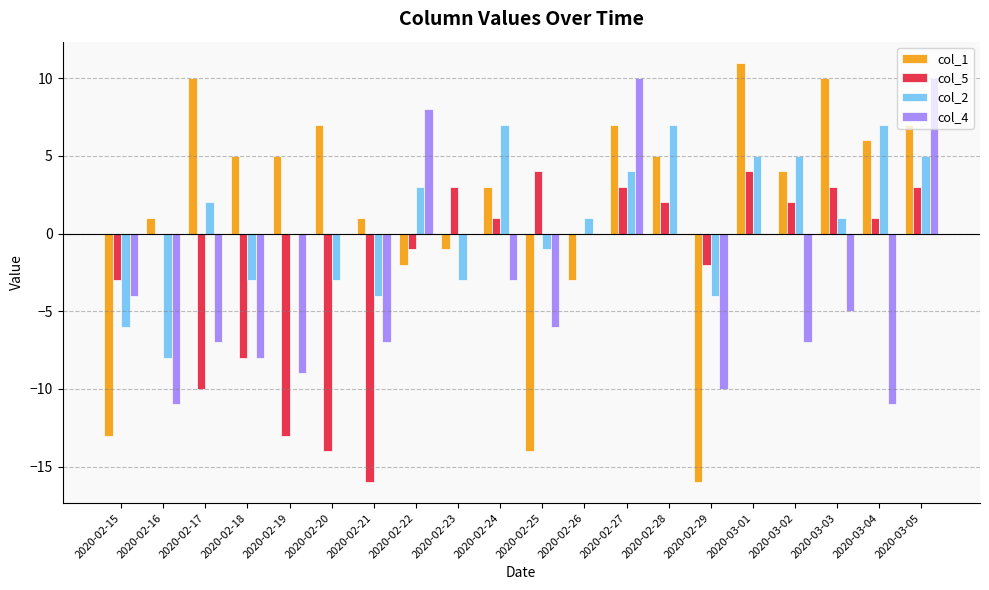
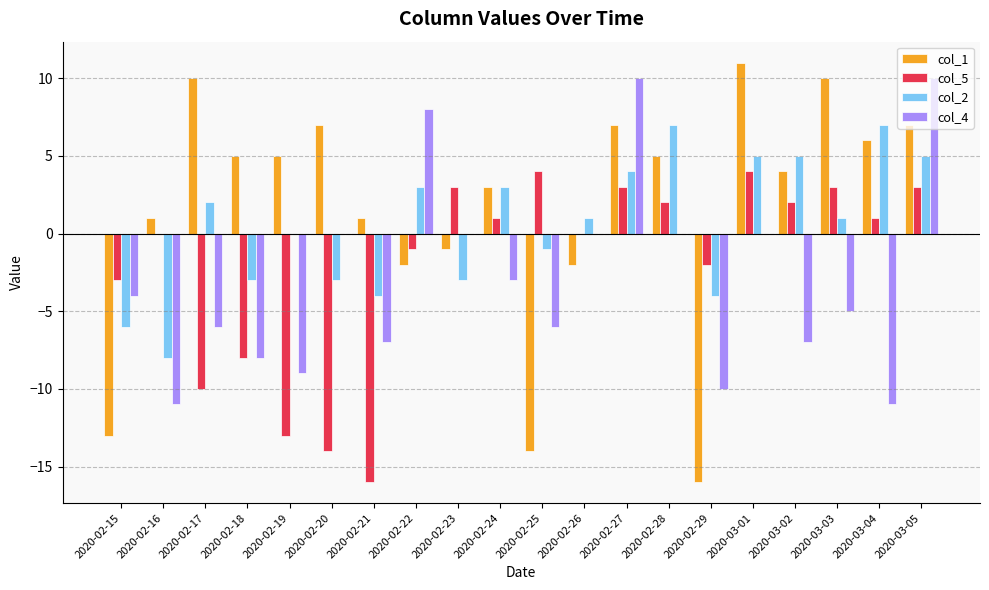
col_4, 2020-02-17: -7 -> -6
col_2, 2020-02-24: 7 -> 3
col_1, 2020-02-26: -3 -> -2
